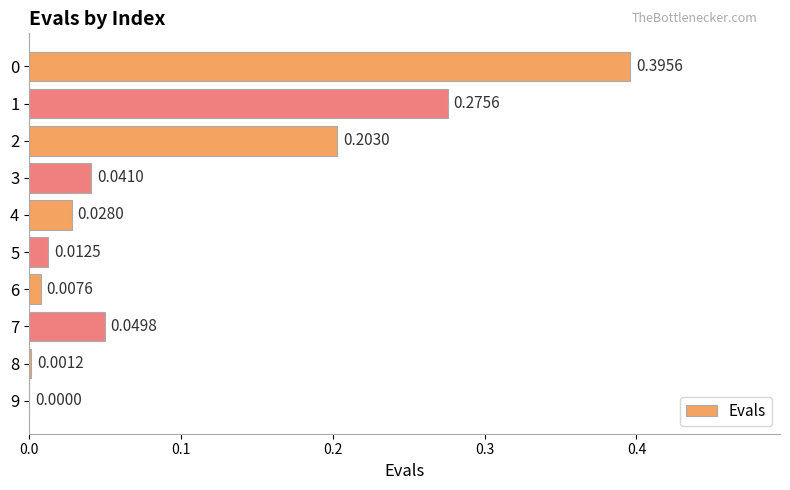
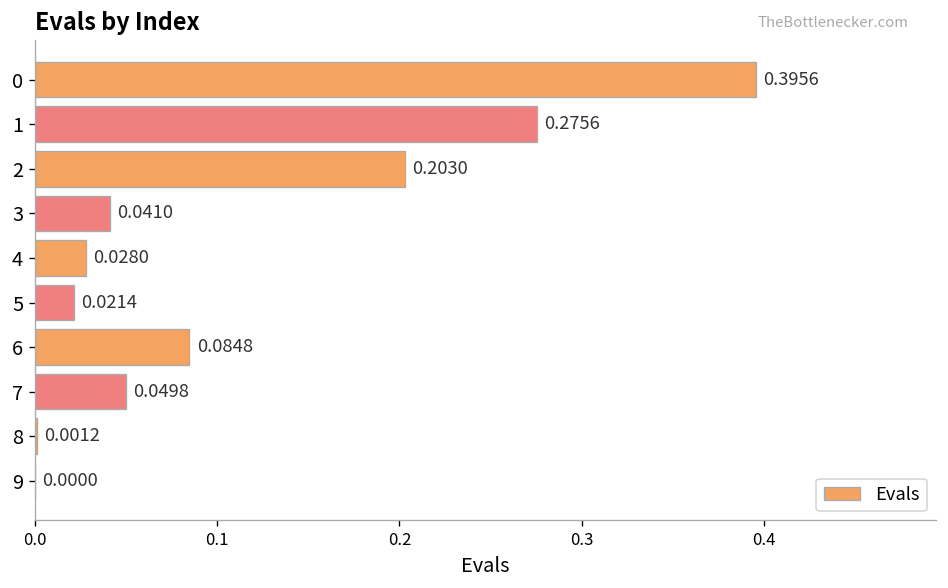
5: 0.0125 -> 0.0214
6: 0.0076 -> 0.0848
